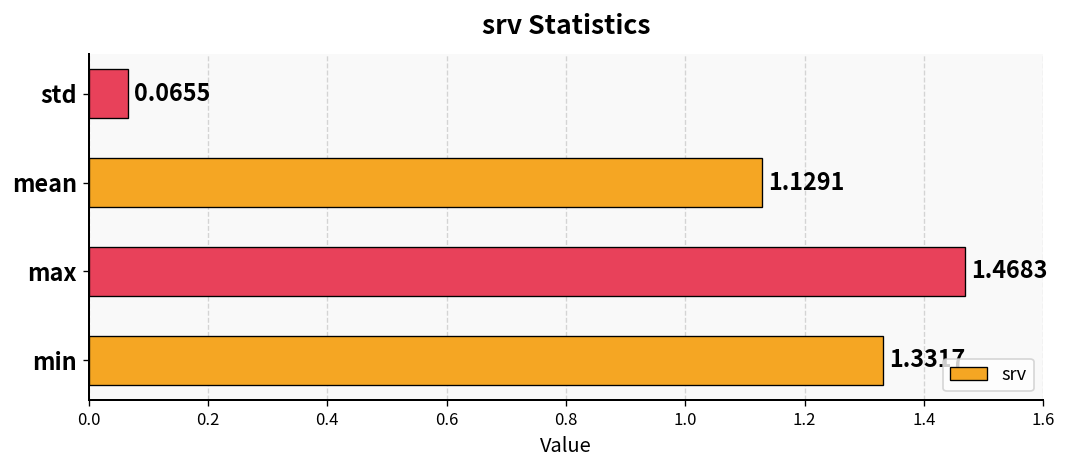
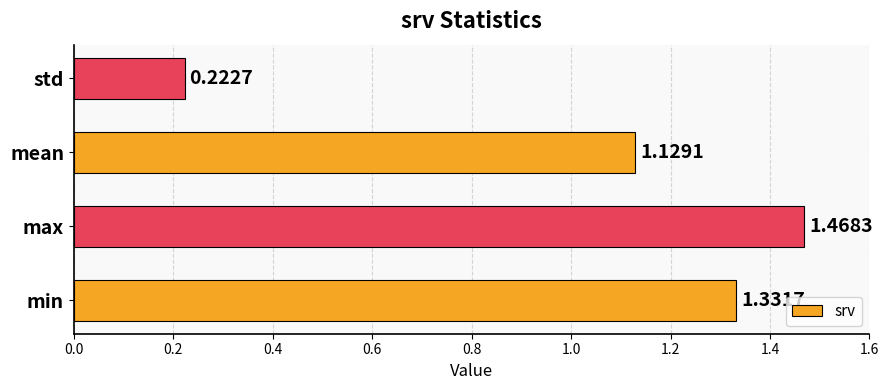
std: 0.0655 -> 0.2227
